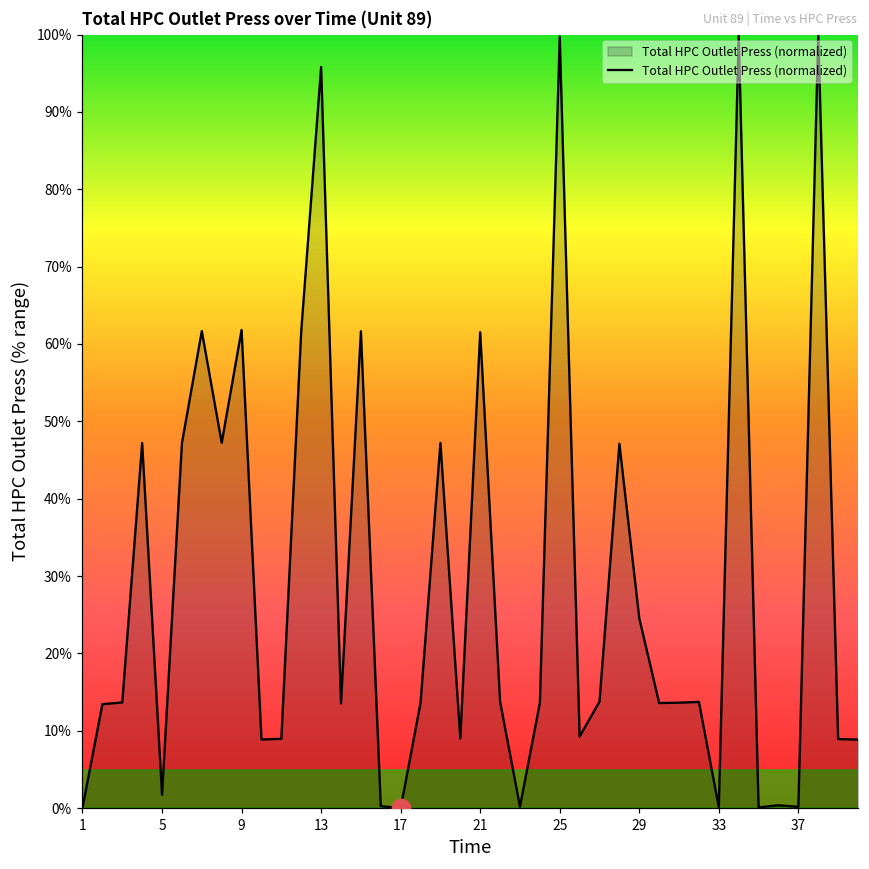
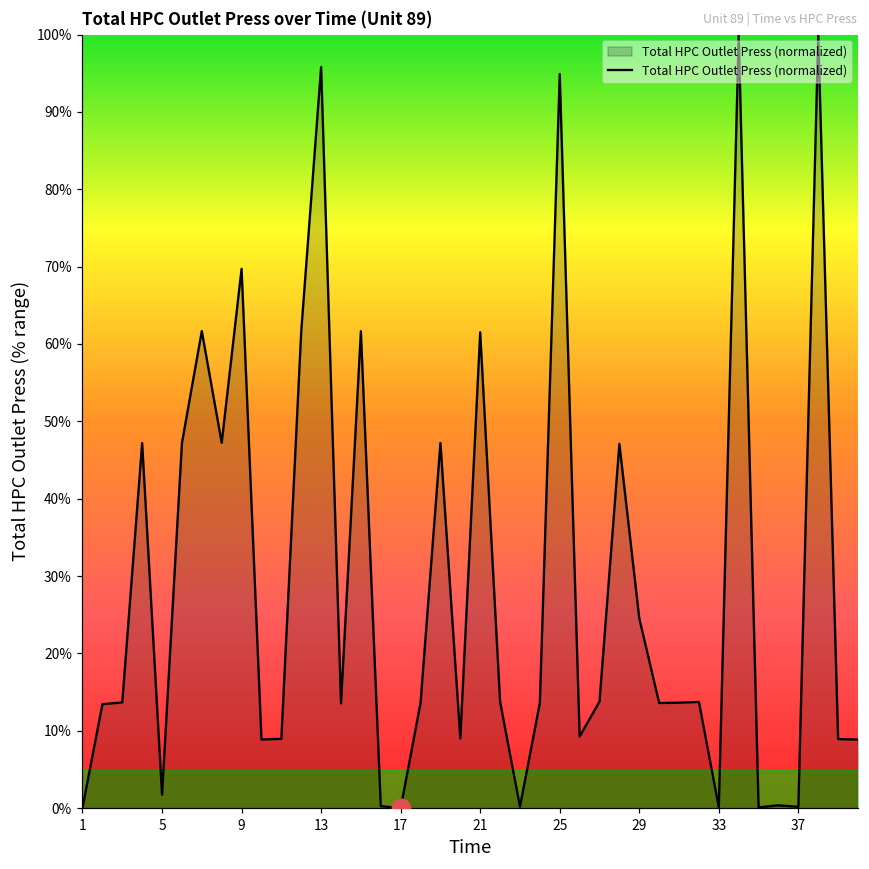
Total HPC Outlet Press (normalized), 9: 62% -> 70%
Total HPC Outlet Press (normalized), 25: 100% -> 95%
